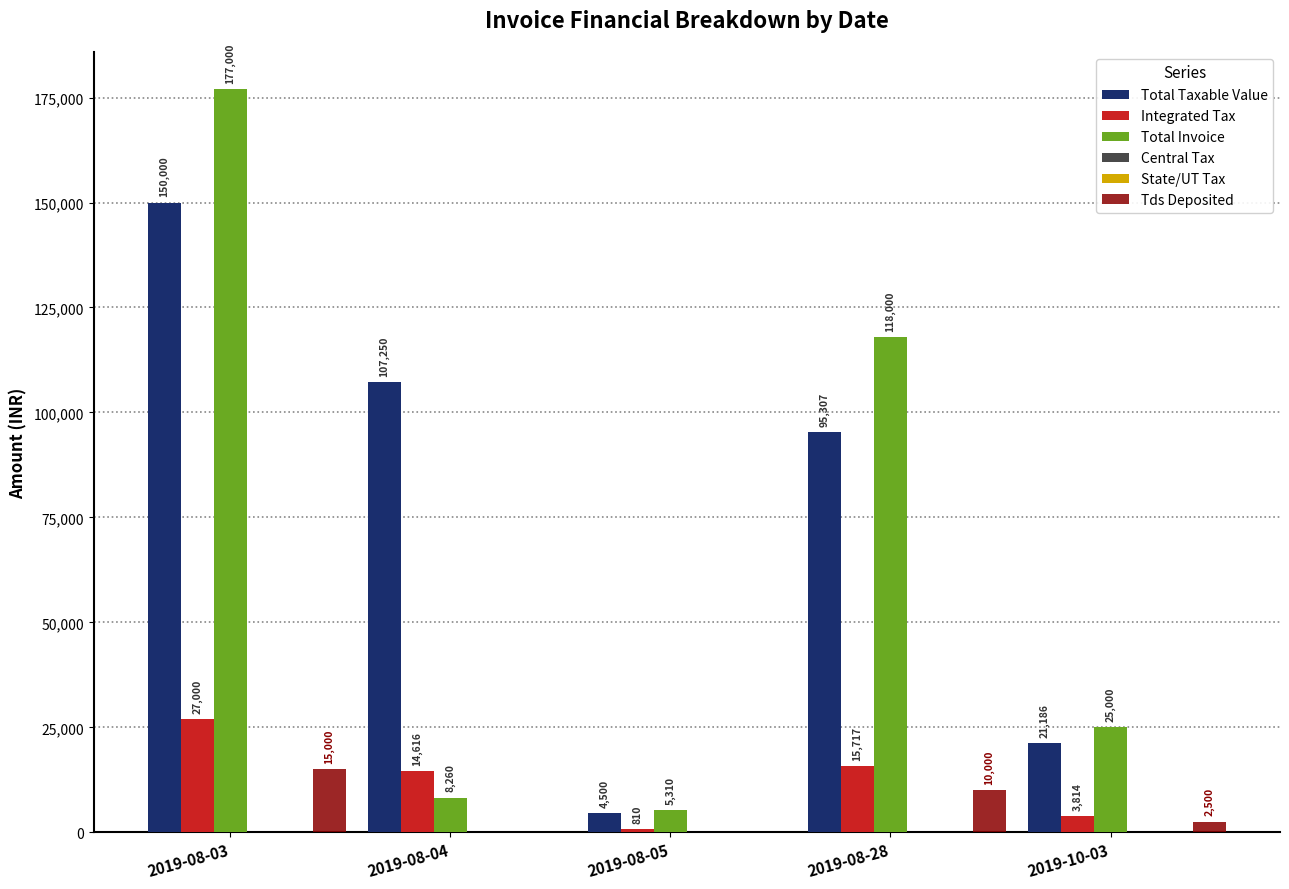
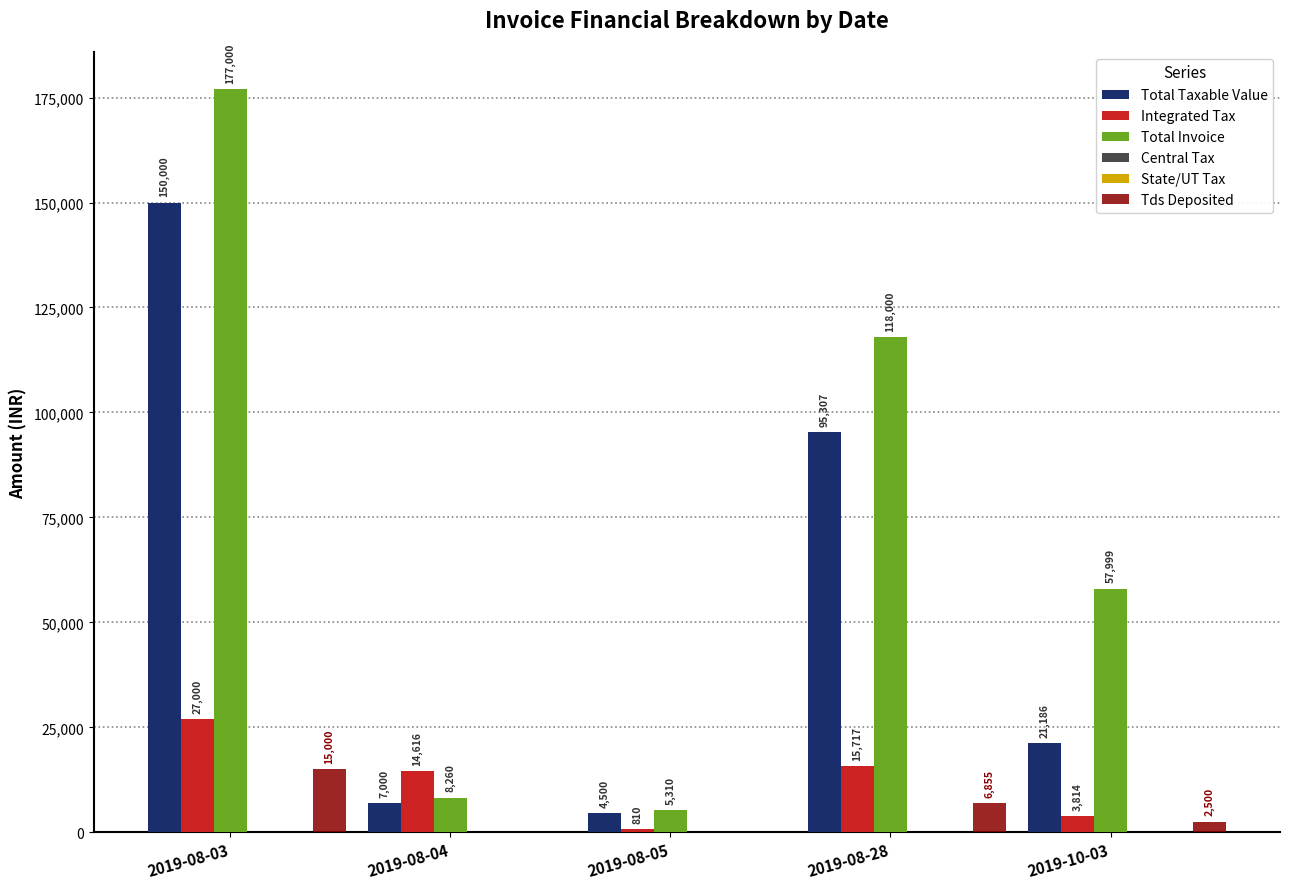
Total Taxable Value, 2019-08-04: 107,250 -> 7,000
Tds Deposited, 2019-08-28: 10,000 -> 6,855
Total Invoice, 2019-10-03: 25,000 -> 57,999
